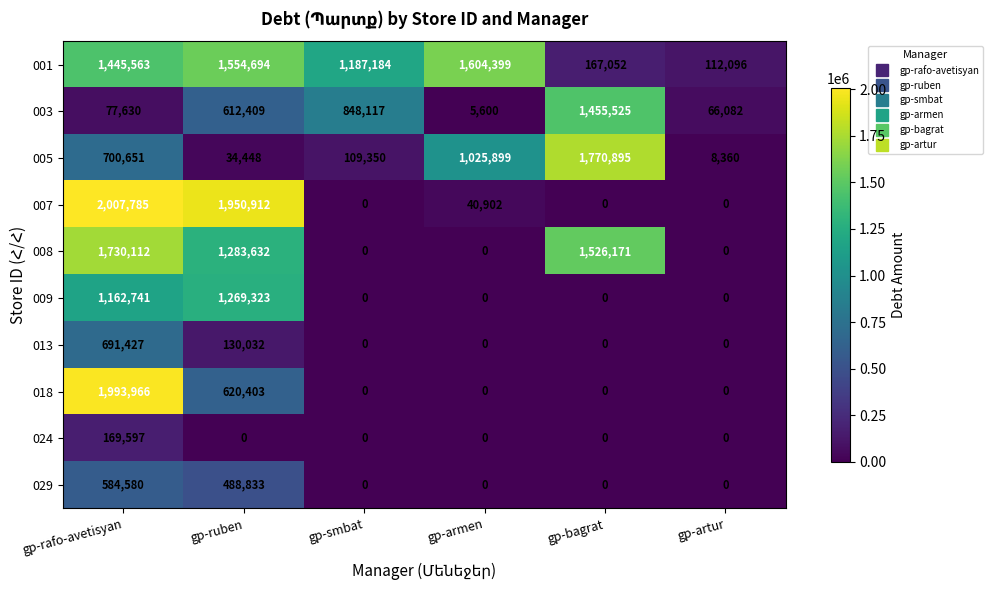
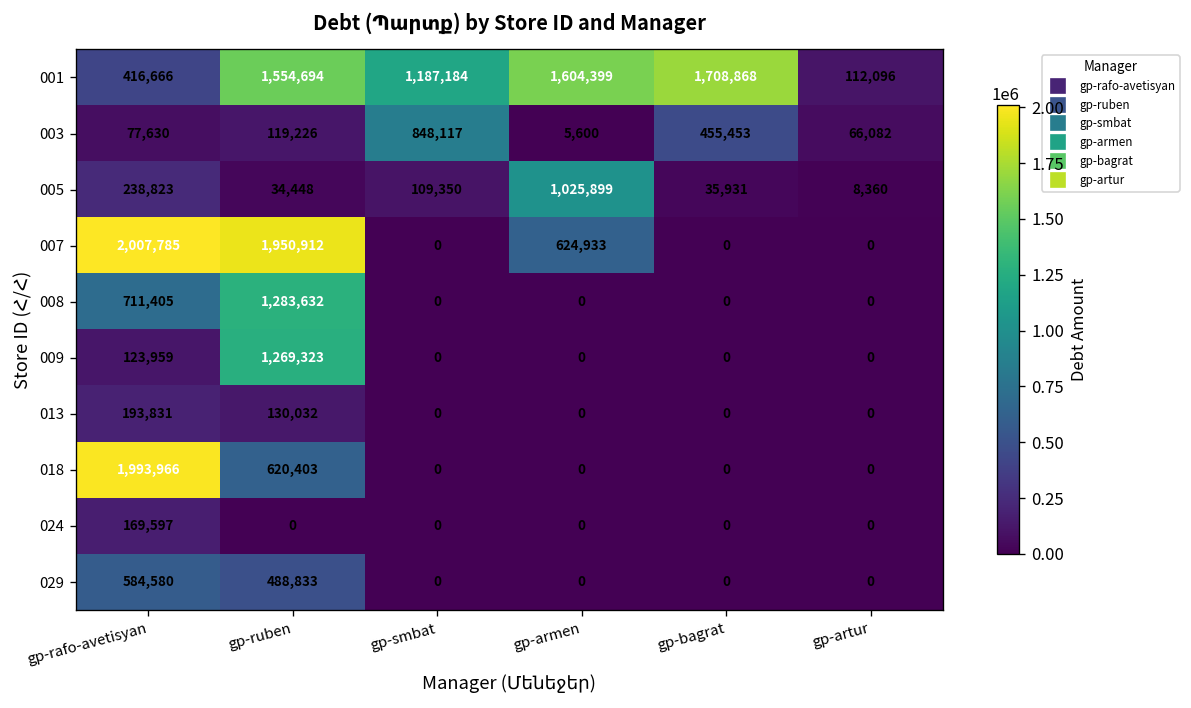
001, gp-rafo-avetisyan: 1,445,563 -> 416,666
001, gp-bagrat: 167,052 -> 1,708,868
003, gp-ruben: 612,409 -> 119,226
003, gp-bagrat: 1,455,525 -> 455,453
005, gp-rafo-avetisyan: 700,651 -> 238,823
005, gp-bagrat: 1,770,895 -> 35,931
007, gp-armen: 40,902 -> 624,933
008, gp-rafo-avetisyan: 1,730,112 -> 711,405
008, gp-bagrat: 1,526,171 -> 0
009, gp-rafo-avetisyan: 1,162,741 -> 123,959
013, gp-rafo-avetisyan: 691,427 -> 193,831
